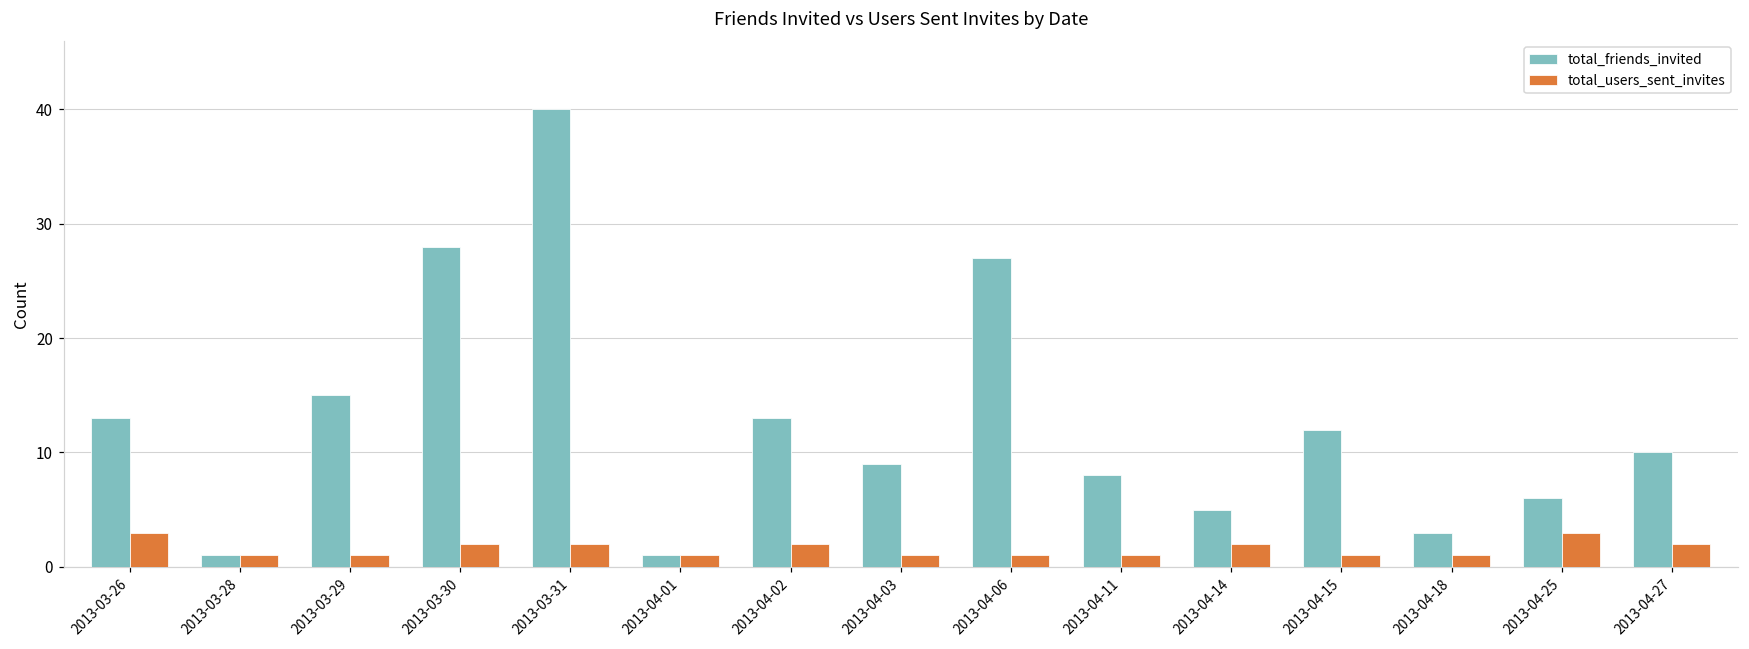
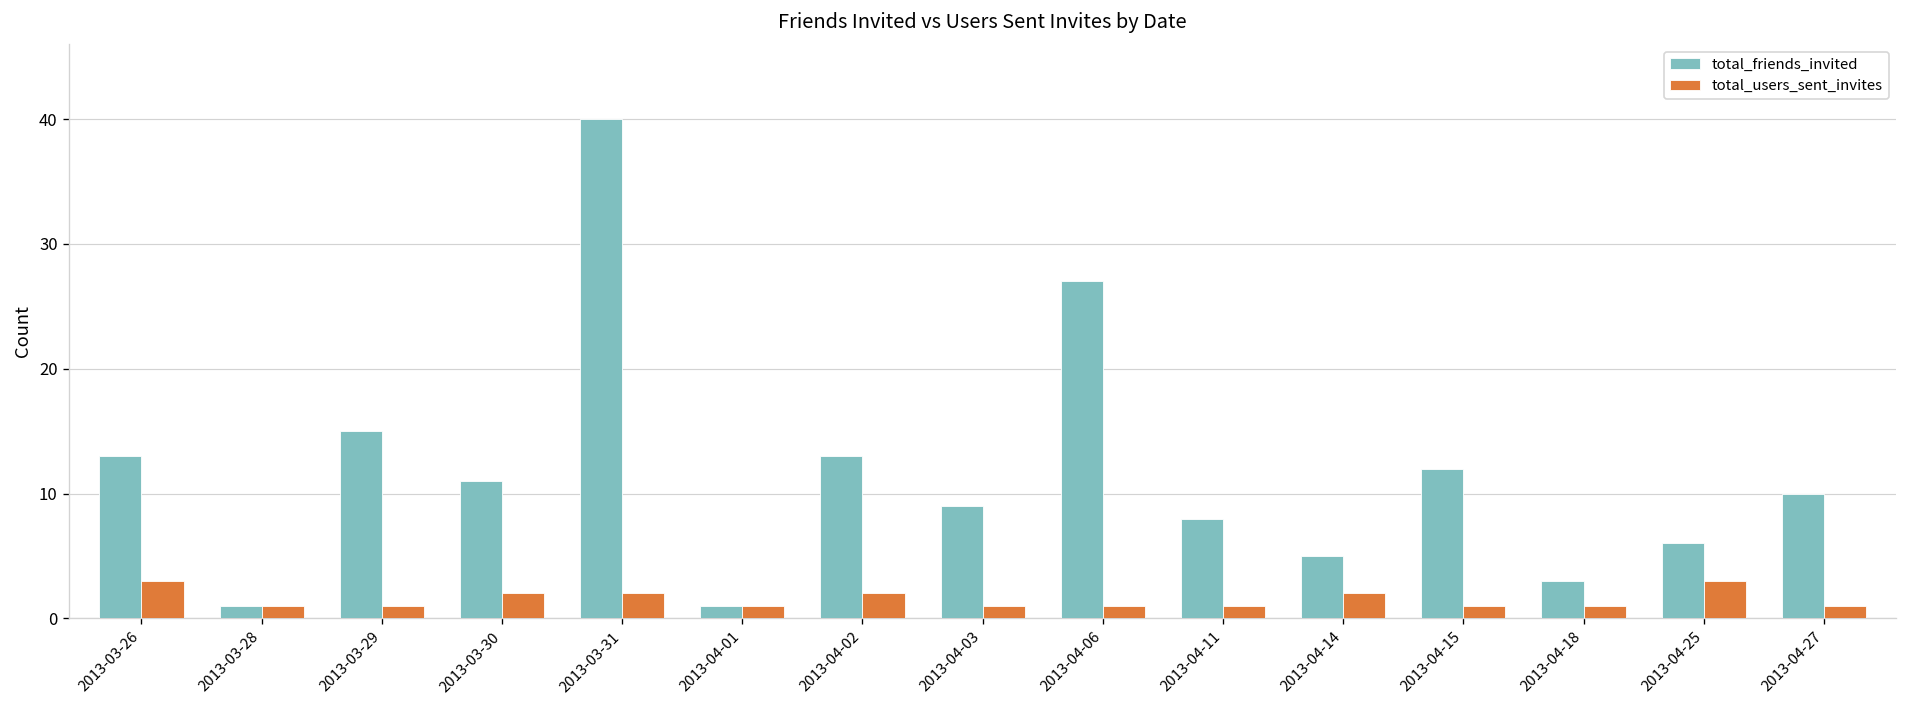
total_friends_invited, 2013-03-30: 28 -> 11
total_users_sent_invites, 2013-04-27: 2 -> 1
